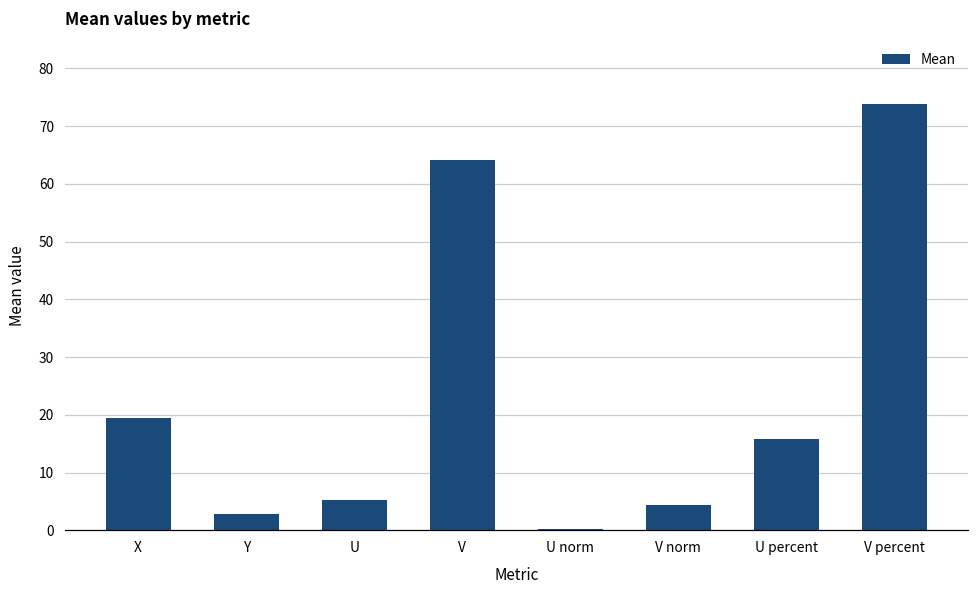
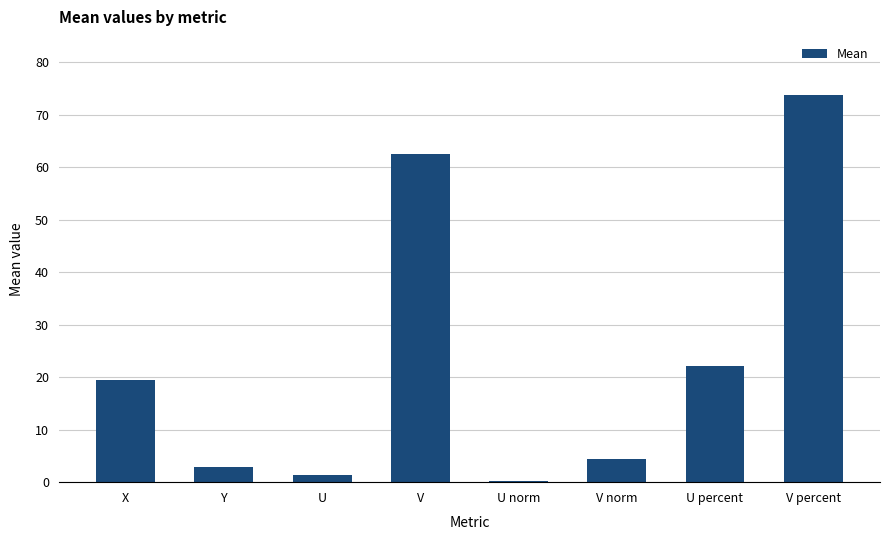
U: 5 -> 1
V: 64 -> 63
U percent: 16 -> 22
